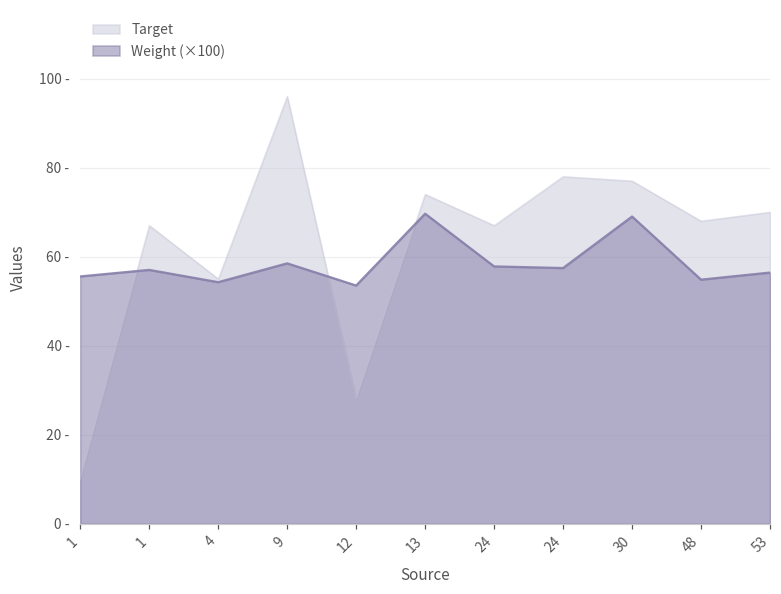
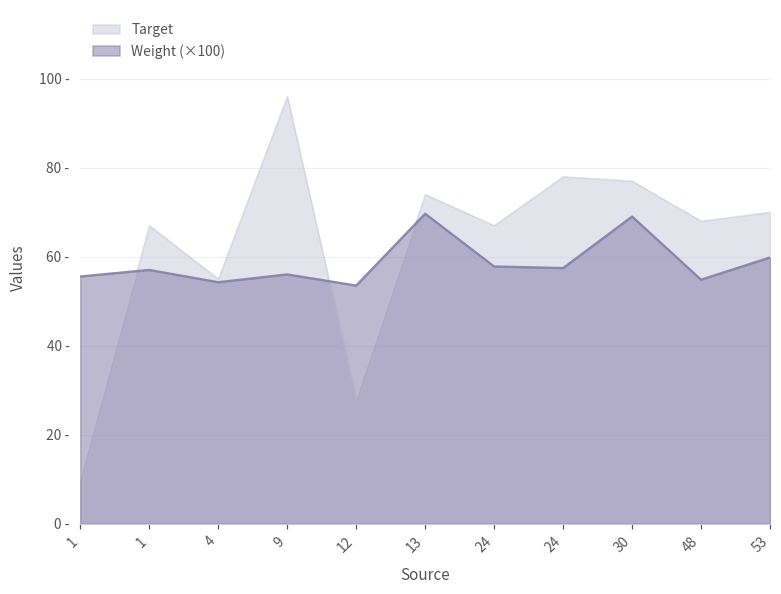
Weight (×100), 9: 58 - -> 56 -
Weight (×100), 53: 56 - -> 60 -
